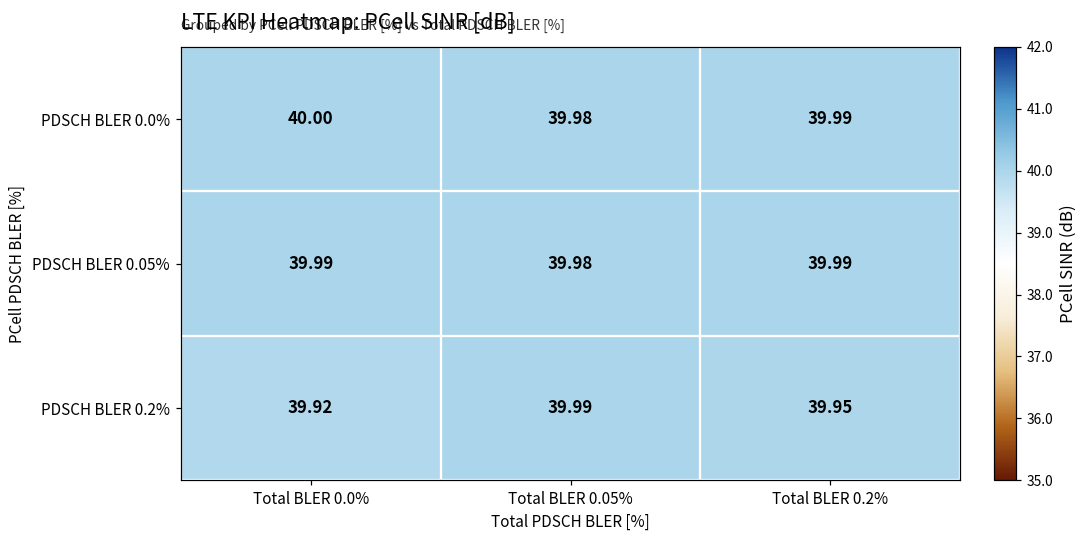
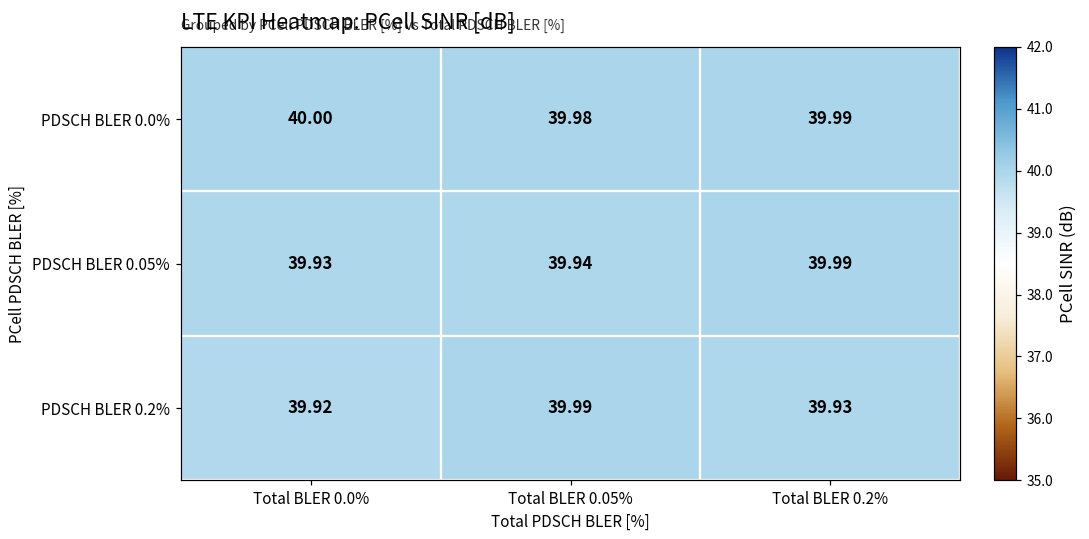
PDSCH BLER 0.05%, Total BLER 0.0%: 39.99 -> 39.93
PDSCH BLER 0.05%, Total BLER 0.05%: 39.98 -> 39.94
PDSCH BLER 0.2%, Total BLER 0.2%: 39.95 -> 39.93
